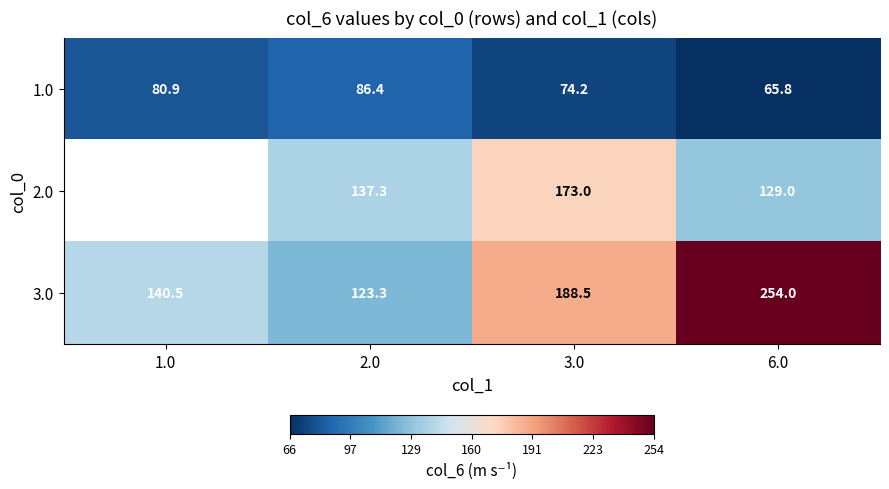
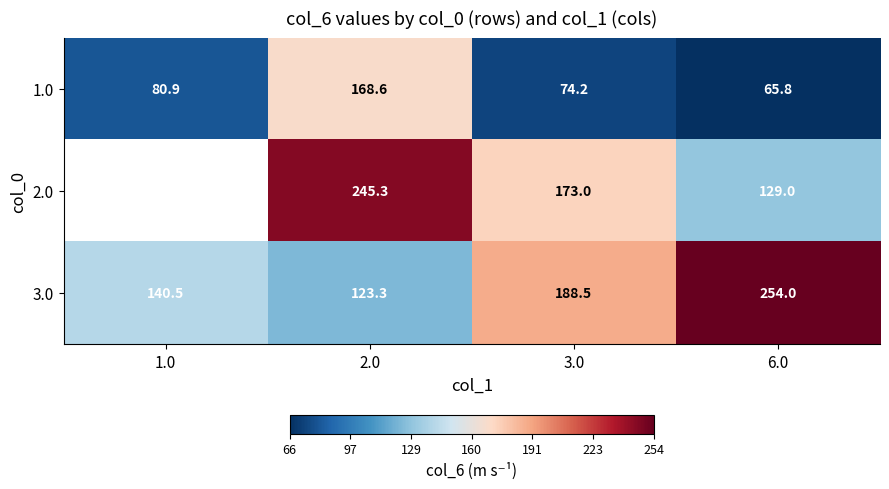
1.0, 2.0: 86.4 -> 168.6
2.0, 2.0: 137.3 -> 245.3
